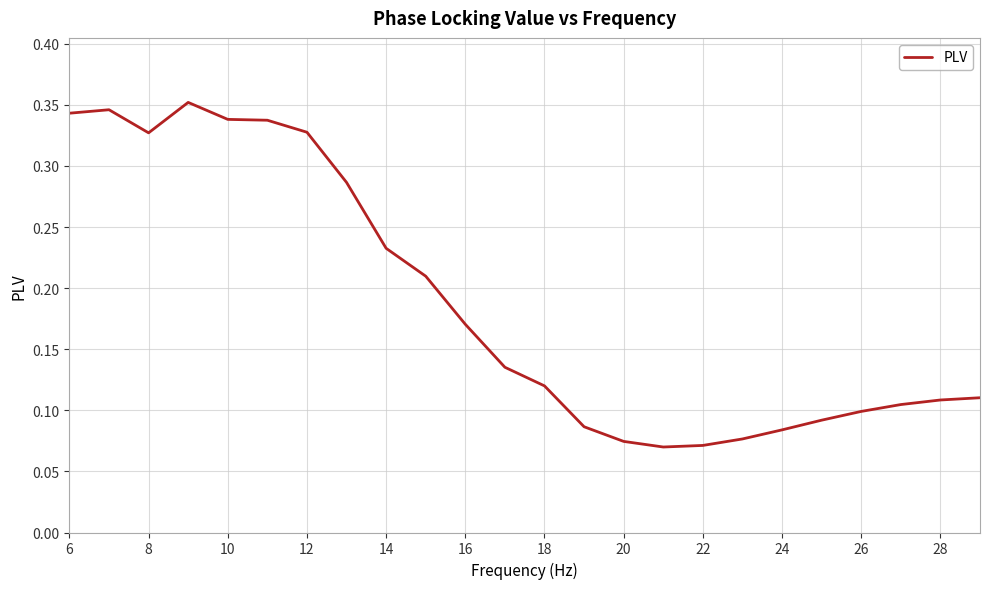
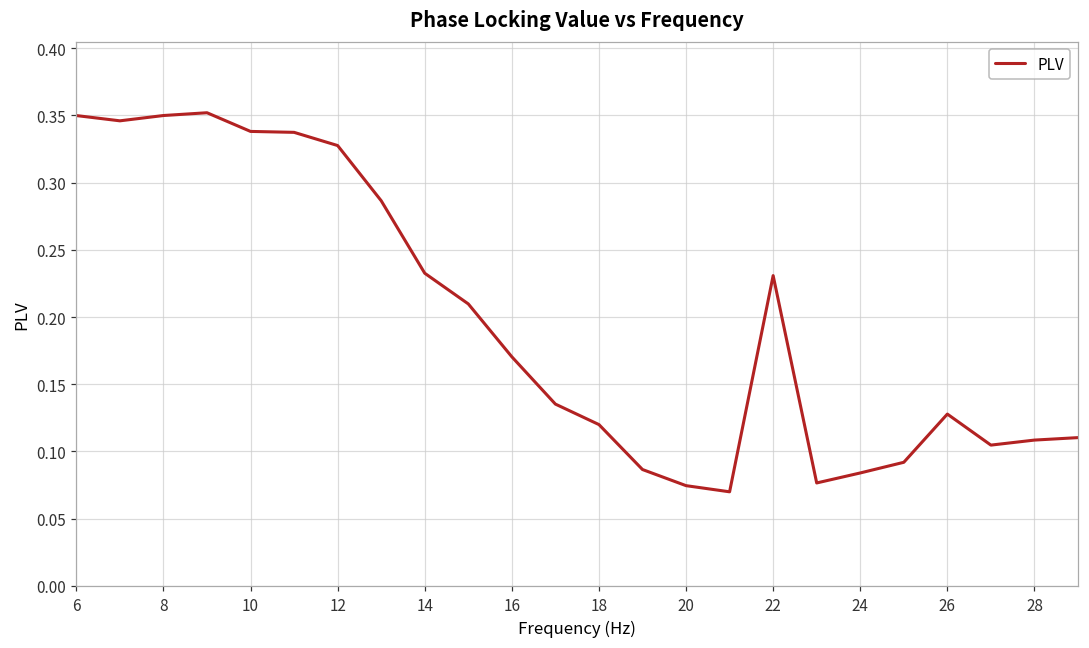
6: 0.343 -> 0.350
8: 0.327 -> 0.350
22: 0.071 -> 0.231
26: 0.099 -> 0.128
